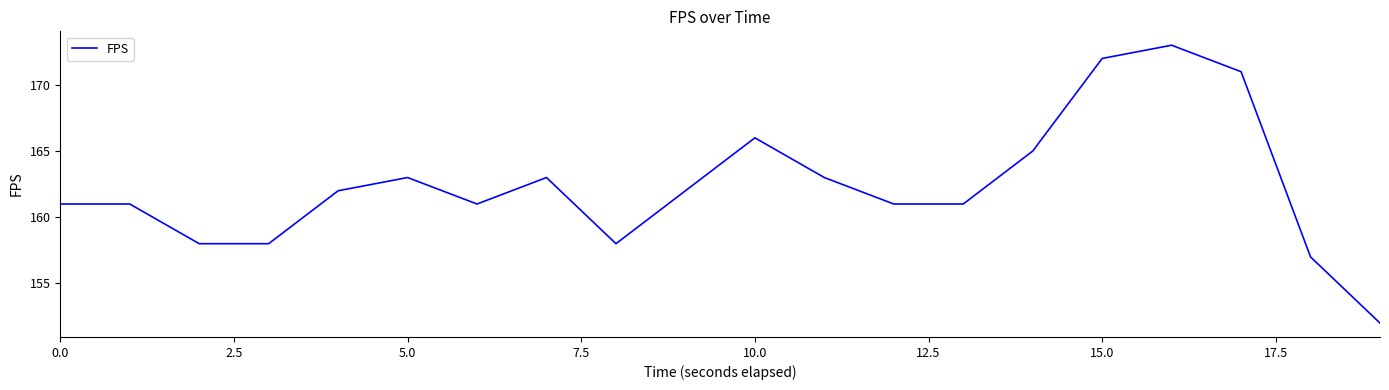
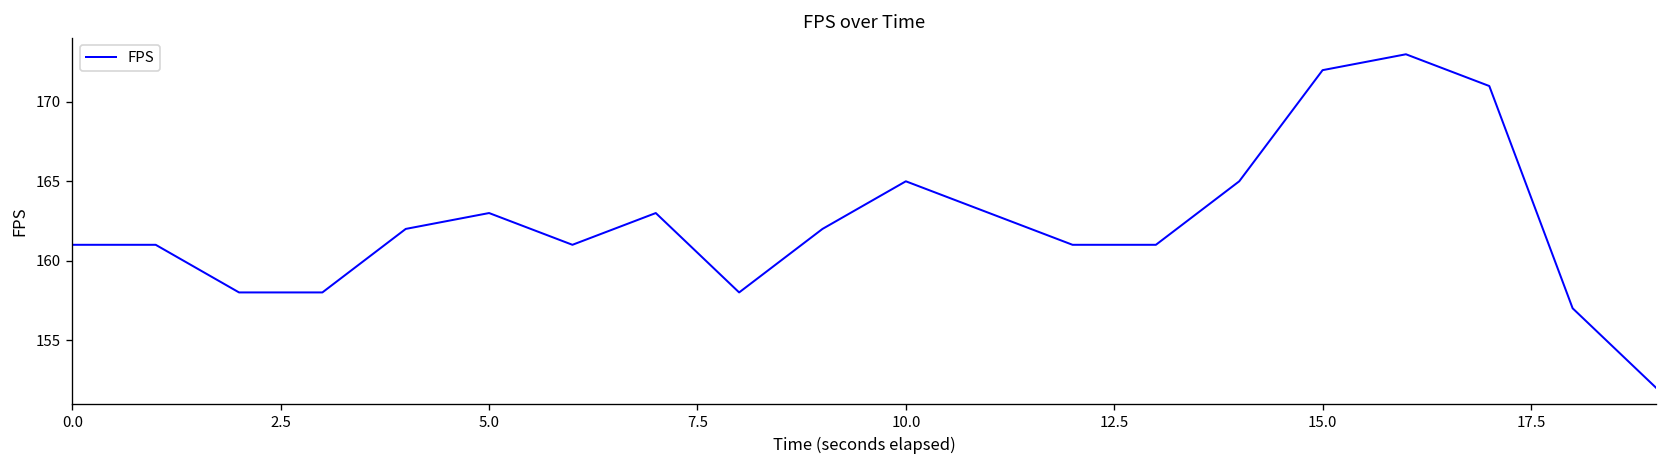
10.0: 166 -> 165
